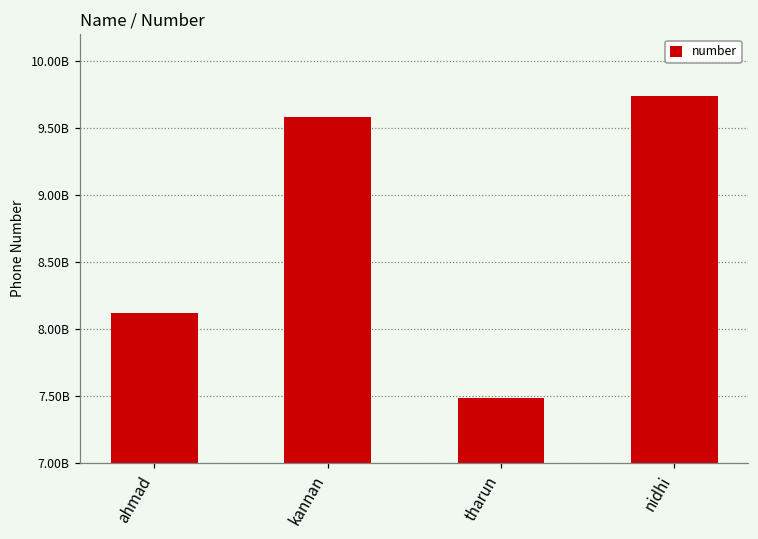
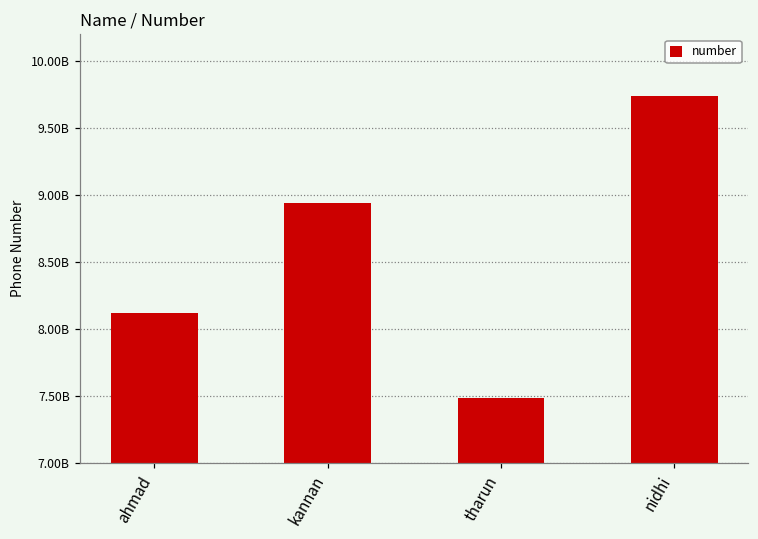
kannan: 9580000000 -> 8940000000
